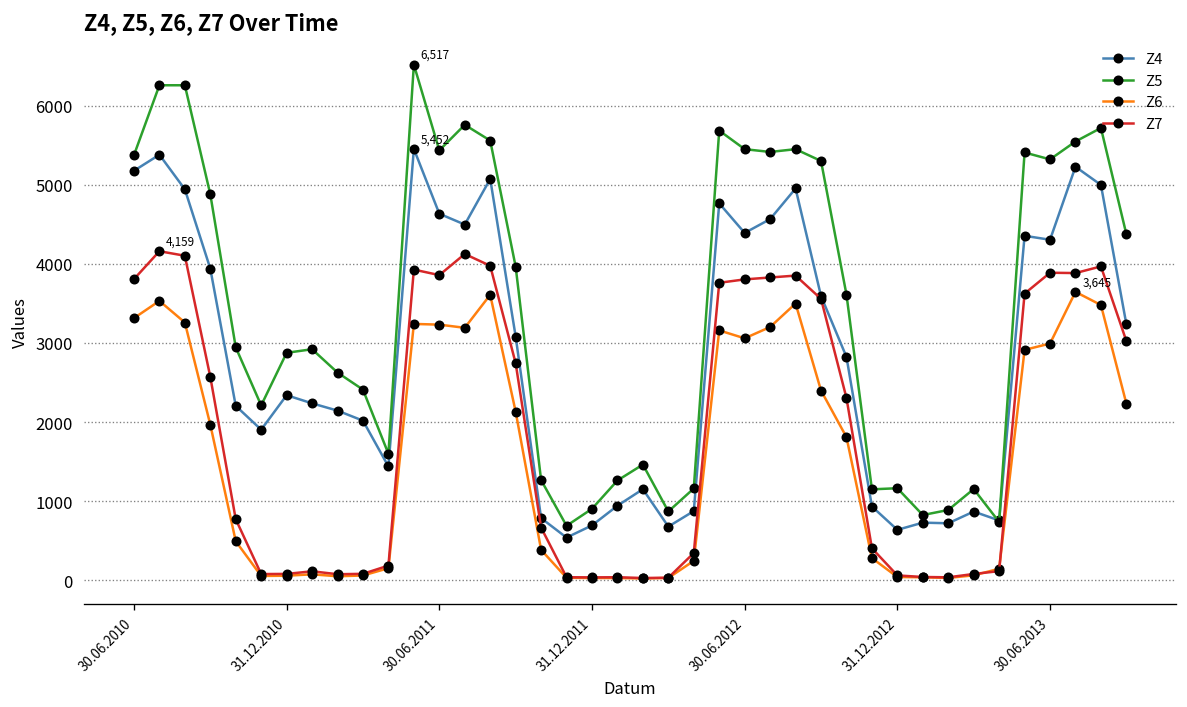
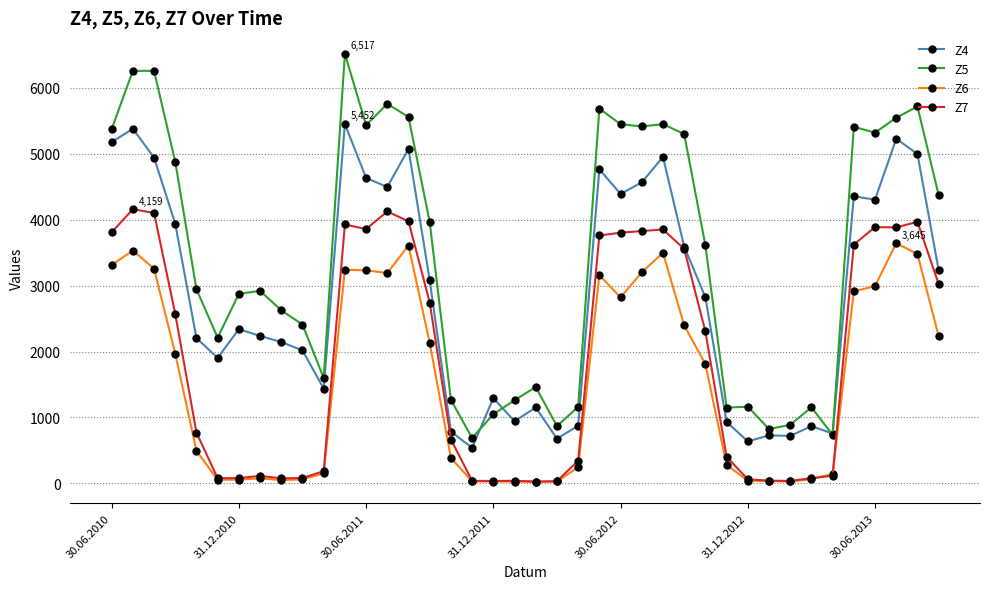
Z4, 31.12.2011: 700 -> 1300
Z5, 31.12.2011: 900 -> 1000
Z6, 30.06.2012: 3100 -> 2800
